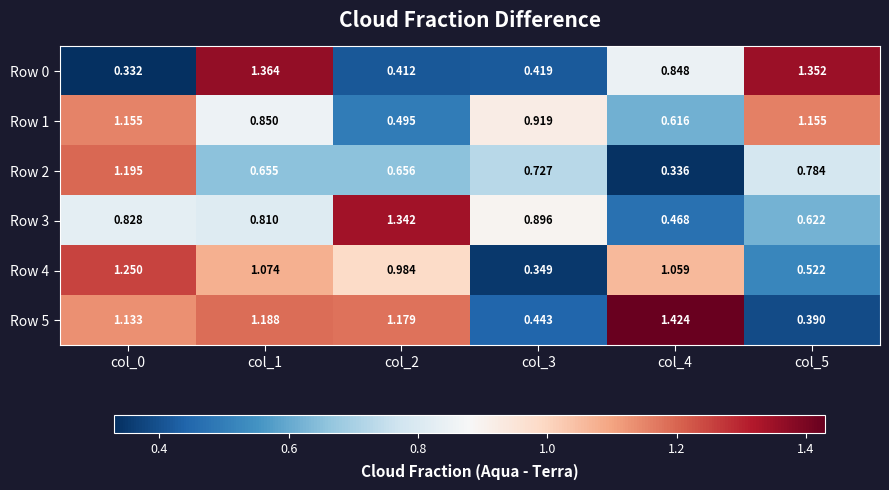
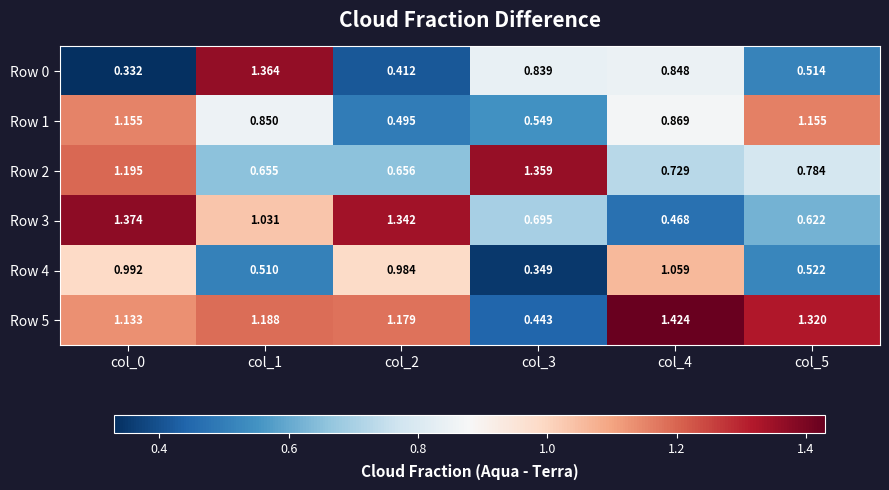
Row 0, col_3: 0.419 -> 0.839
Row 0, col_5: 1.352 -> 0.514
Row 1, col_3: 0.919 -> 0.549
Row 1, col_4: 0.616 -> 0.869
Row 2, col_3: 0.727 -> 1.359
Row 2, col_4: 0.336 -> 0.729
Row 3, col_0: 0.828 -> 1.374
Row 3, col_1: 0.810 -> 1.031
Row 3, col_3: 0.896 -> 0.695
Row 4, col_0: 1.250 -> 0.992
Row 4, col_1: 1.074 -> 0.510
Row 5, col_5: 0.390 -> 1.320
